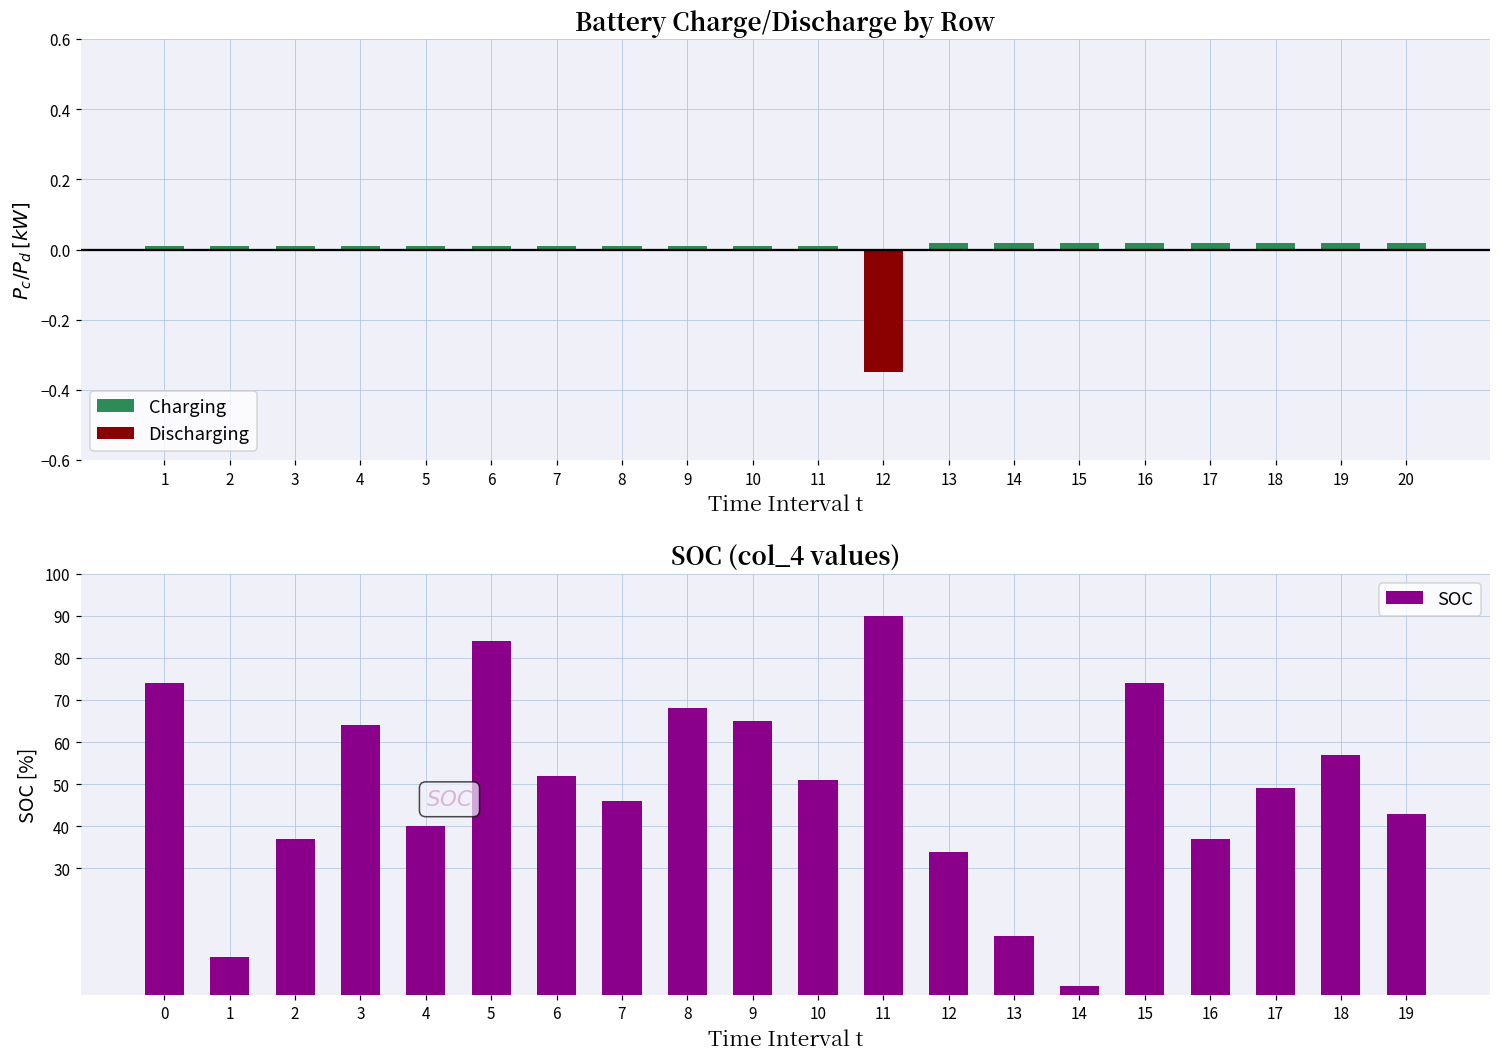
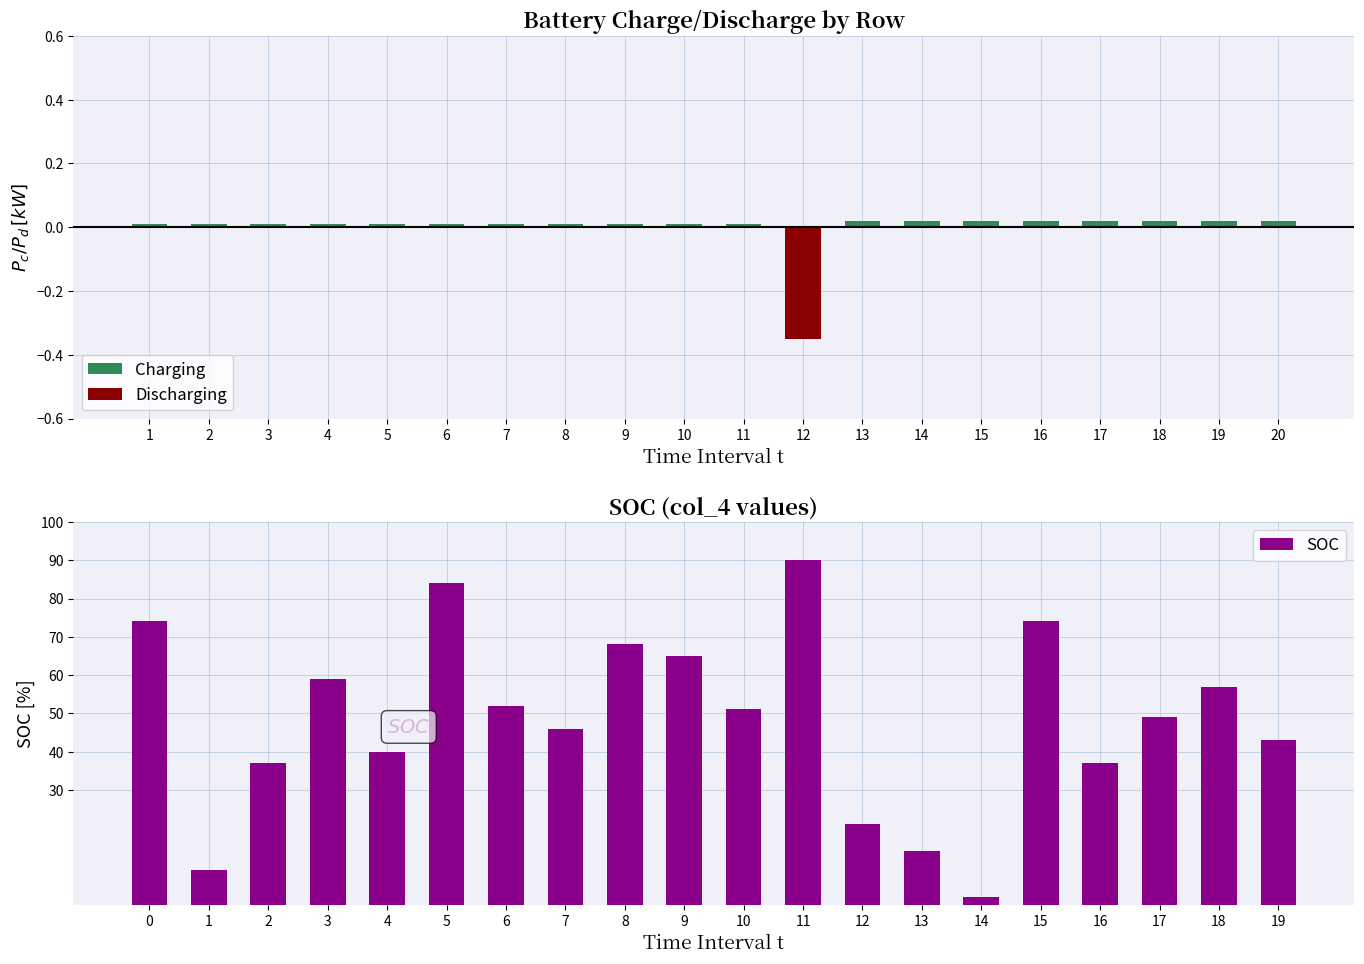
SOC (col_4 values), 3: 64 -> 59
SOC (col_4 values), 12: 34 -> 21
